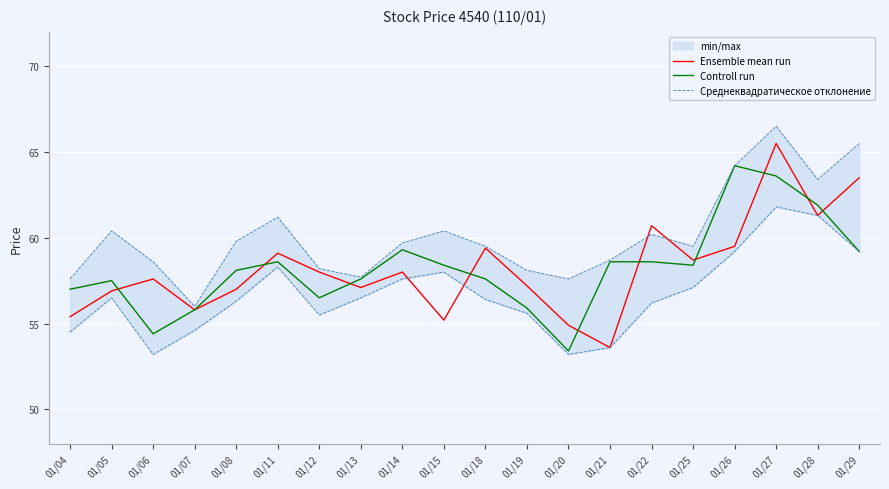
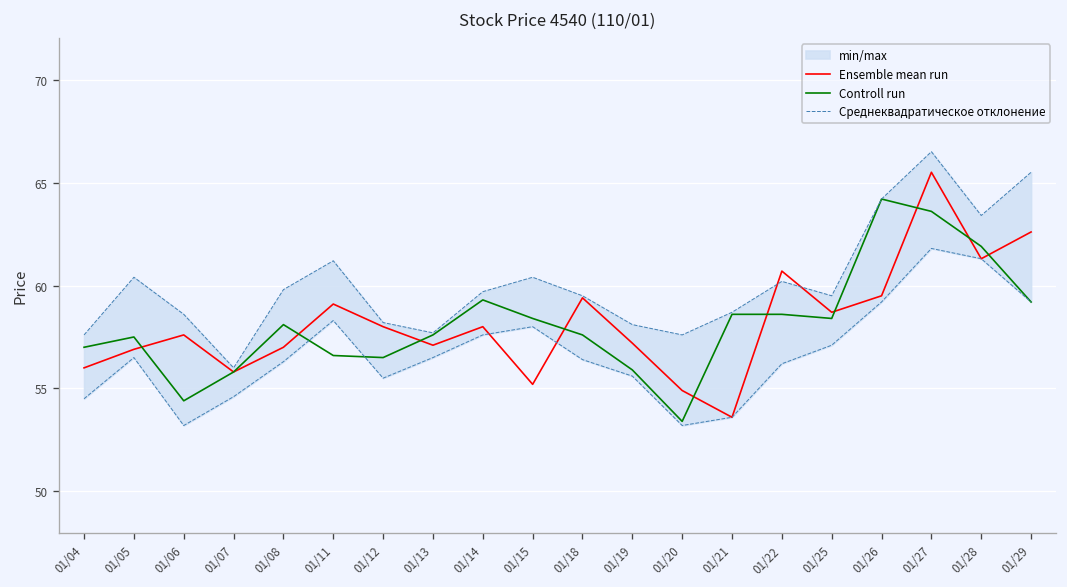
Ensemble mean run, 01/04: 55.4 -> 56.0
Controll run, 01/11: 58.6 -> 56.6
Ensemble mean run, 01/29: 63.5 -> 62.6
